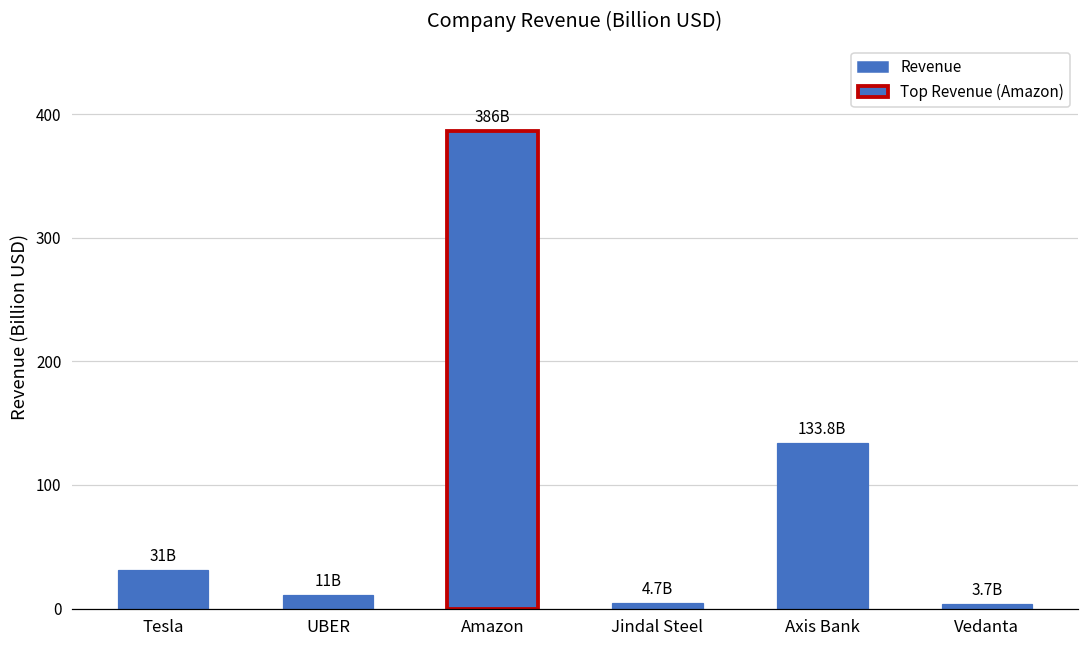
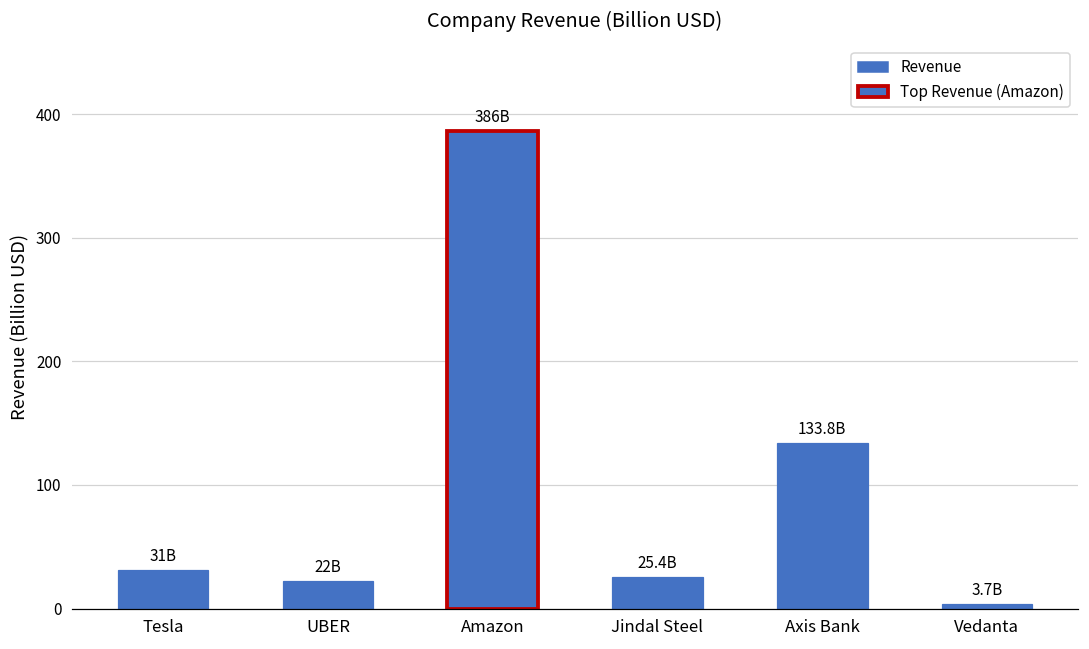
UBER: 11B -> 22B
Jindal Steel: 4.7B -> 25.4B
